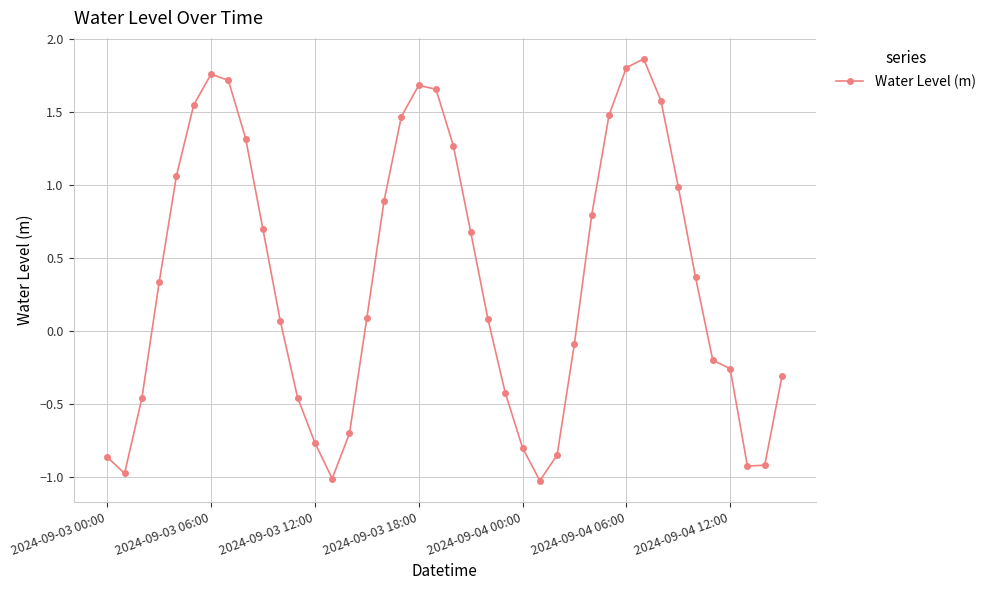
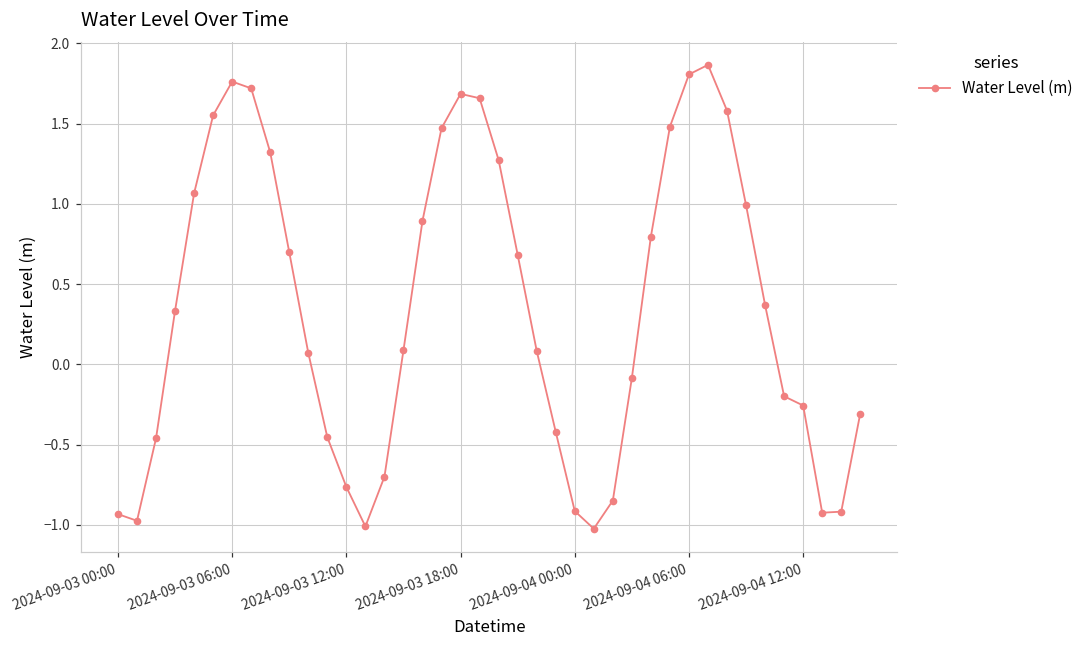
2024-09-03 00:00: -0.86 -> -0.93
2024-09-04 00:00: -0.80 -> -0.91
